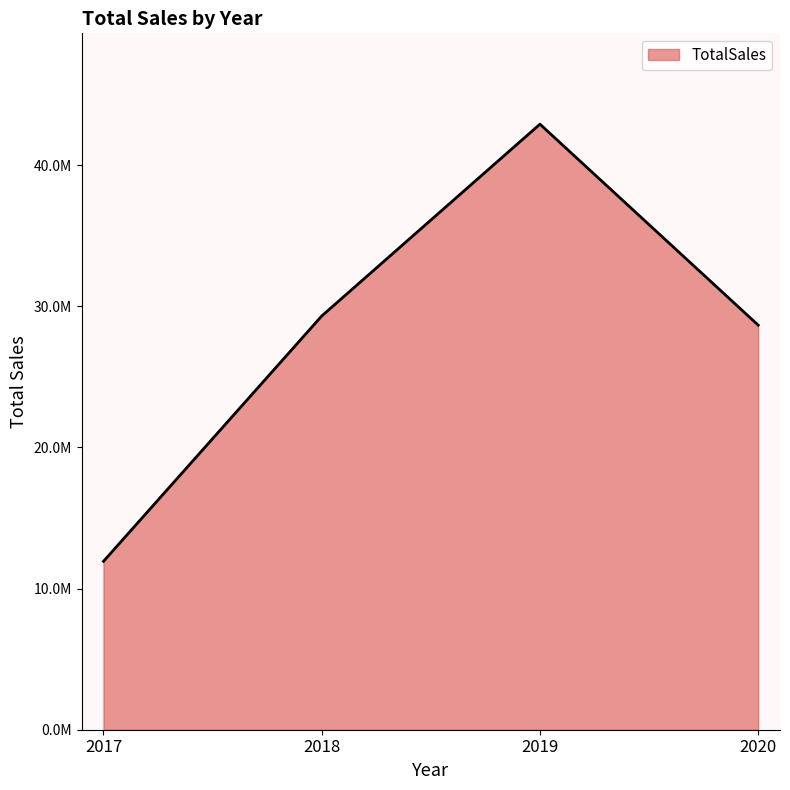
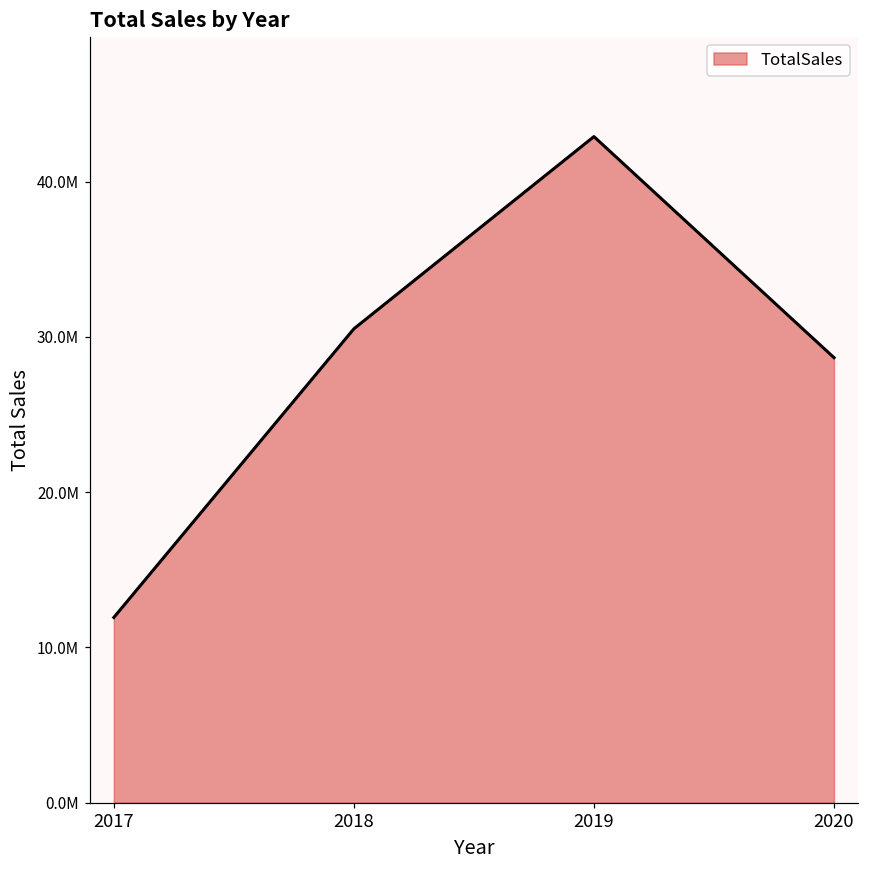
2018: 29300000 -> 30500000
